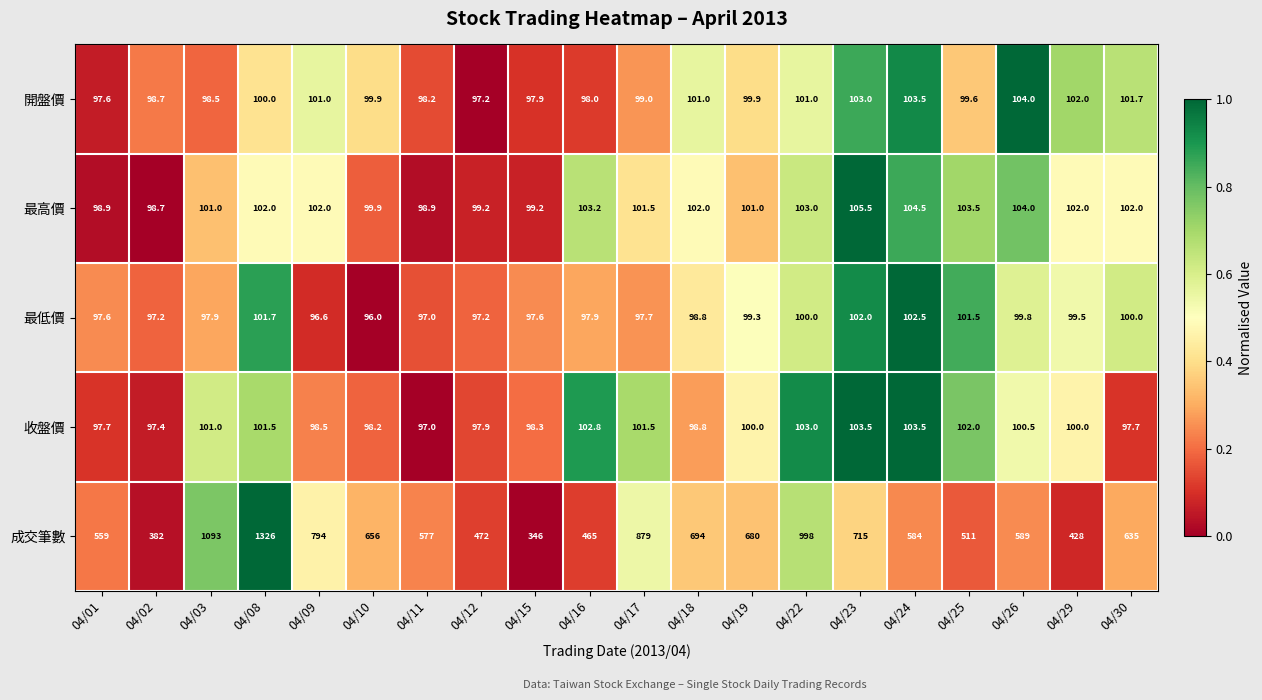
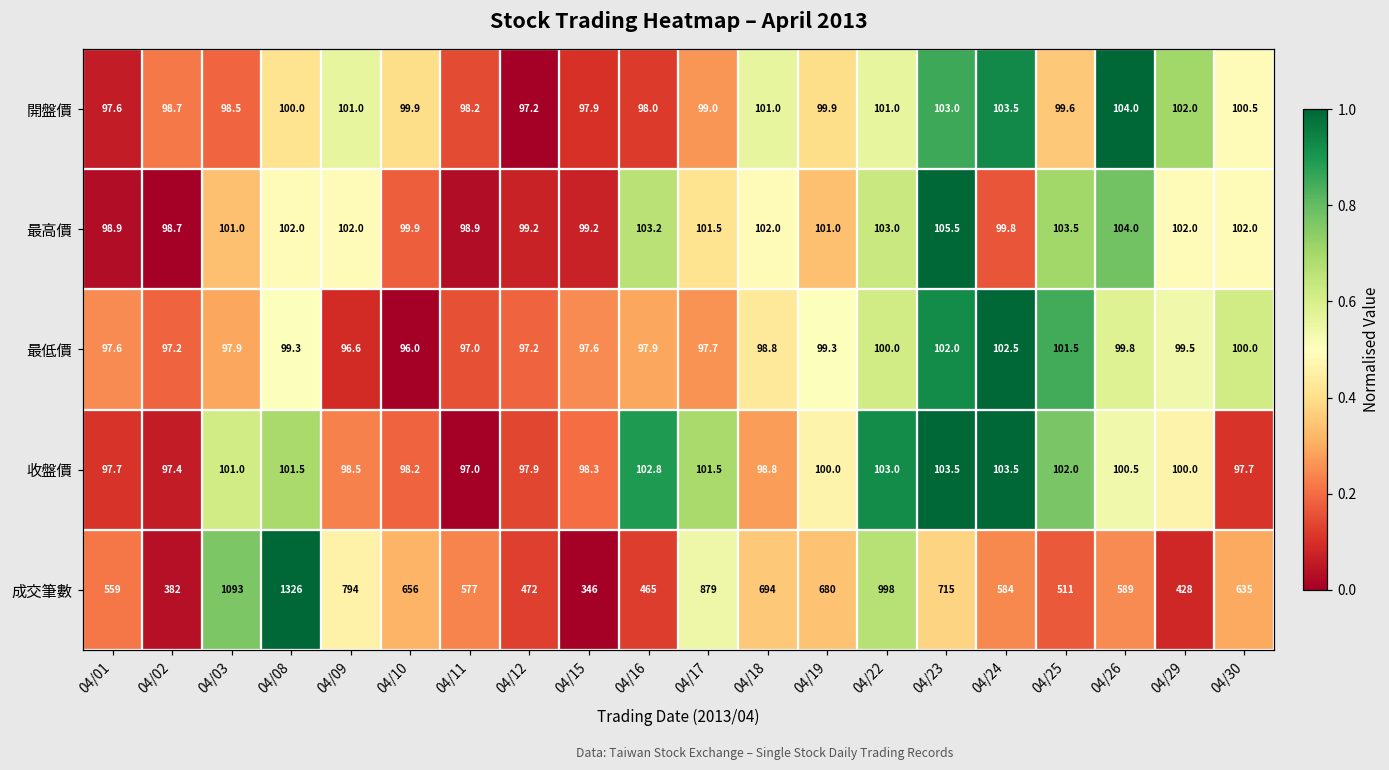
開盤價, 04/30: 101.7 -> 100.5
最高價, 04/24: 104.5 -> 99.8
最低價, 04/08: 101.7 -> 99.3
